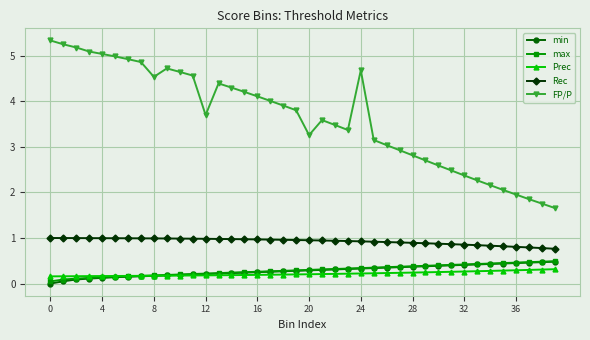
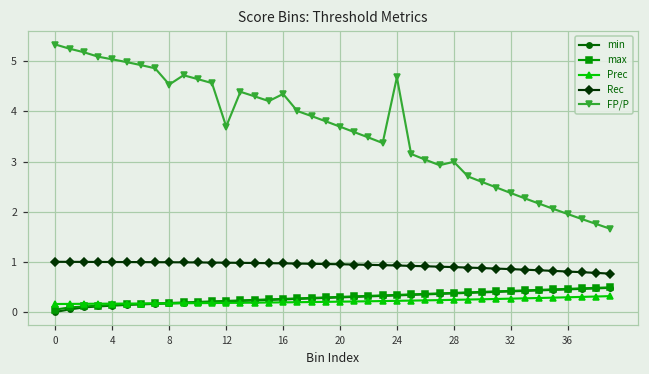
FP/P, 16: 4.1 -> 4.3
FP/P, 20: 3.3 -> 3.7
FP/P, 28: 2.8 -> 3.0
